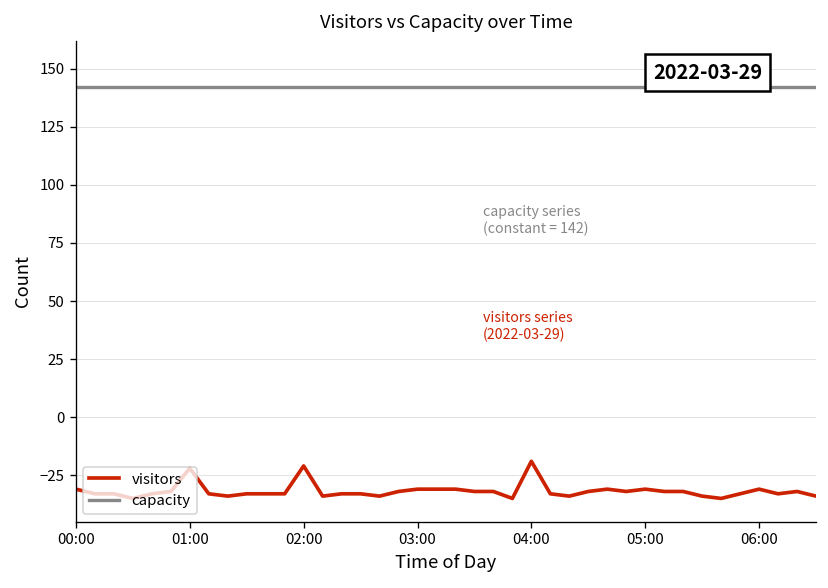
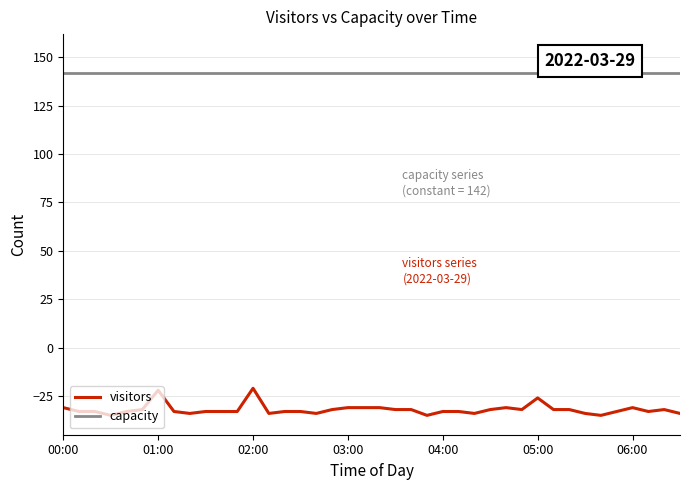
visitors, 04:00: -19 -> -33
visitors, 05:00: -31 -> -26
